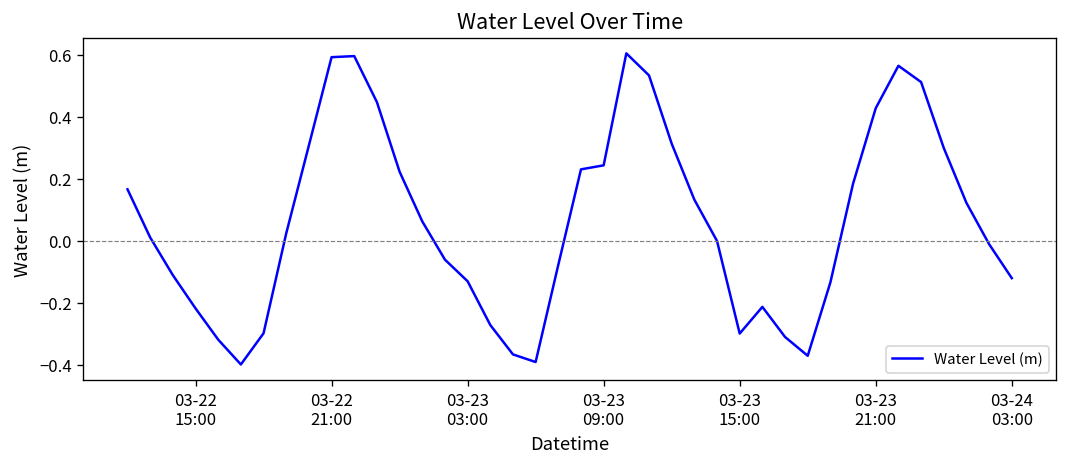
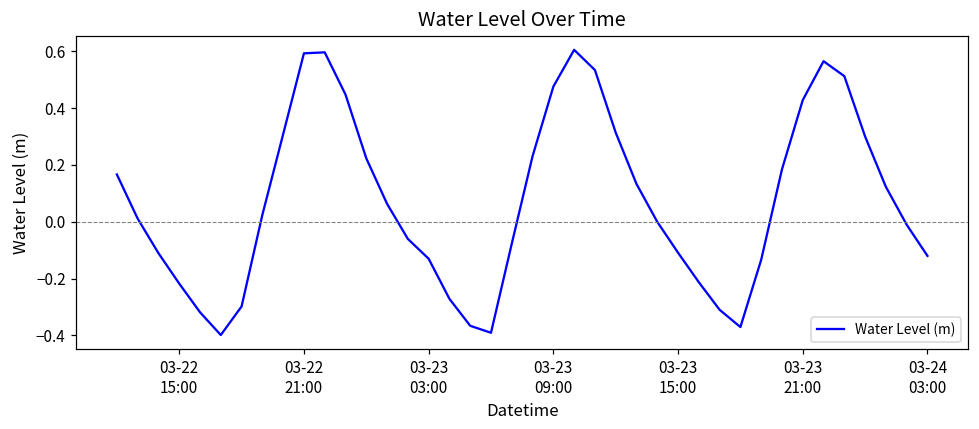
03-23 09:00: 0.24 -> 0.48
03-23 15:00: -0.30 -> -0.11
